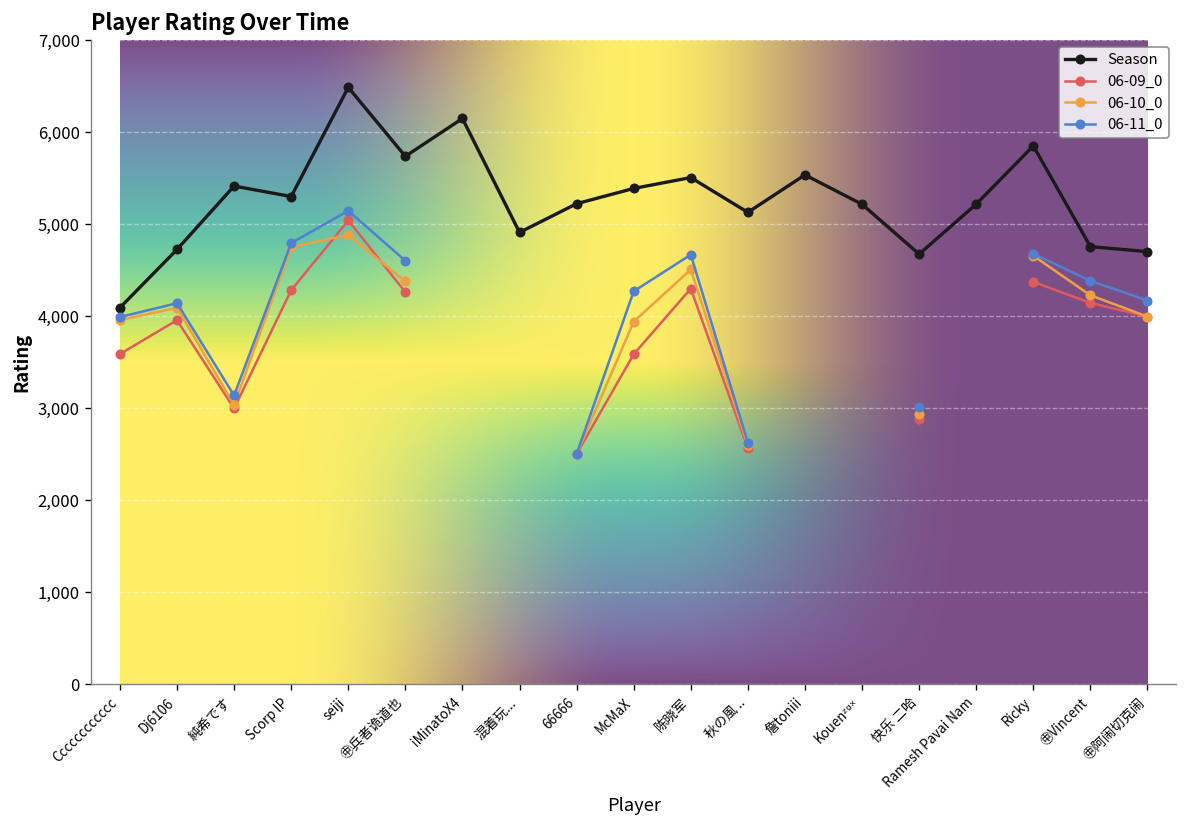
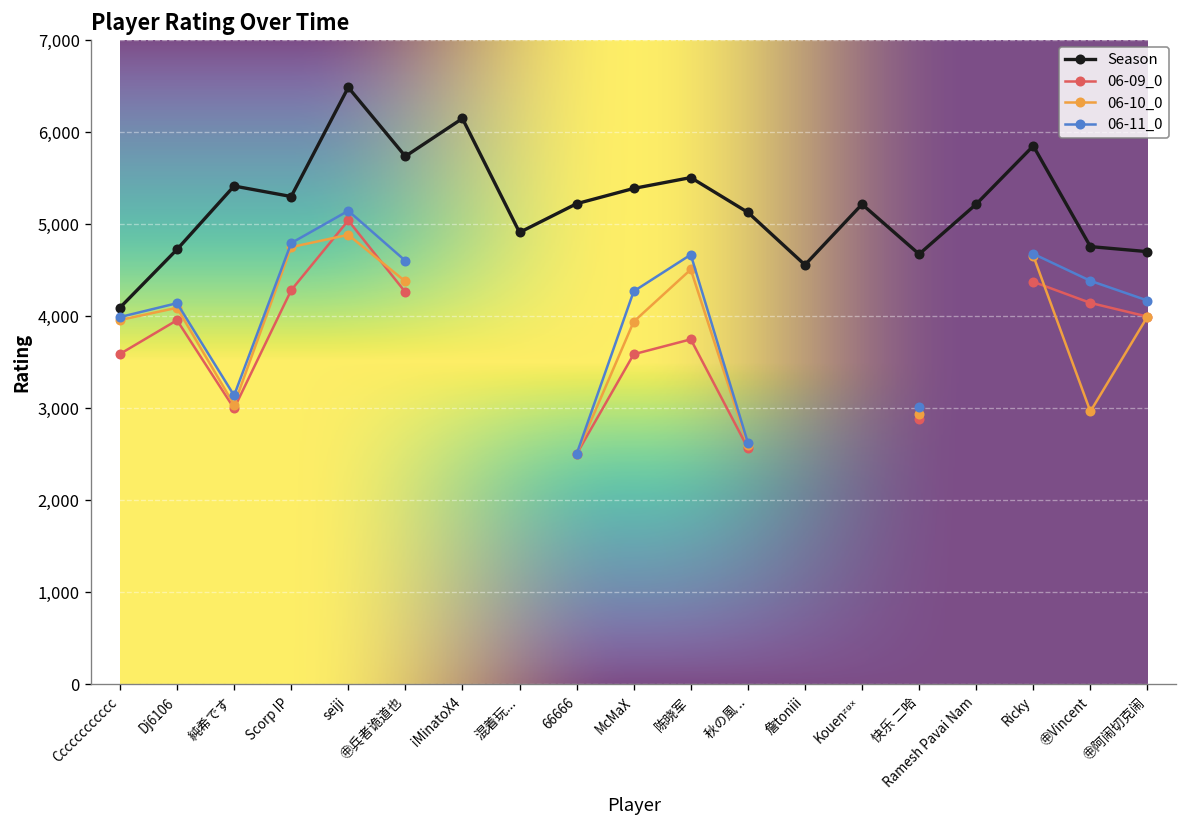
06-09_0, 陈晓军: 4,300 -> 3,700
Season, 詹toniii: 5,500 -> 4,600
06-10_0, ㊥Vincent: 4,200 -> 3,000
